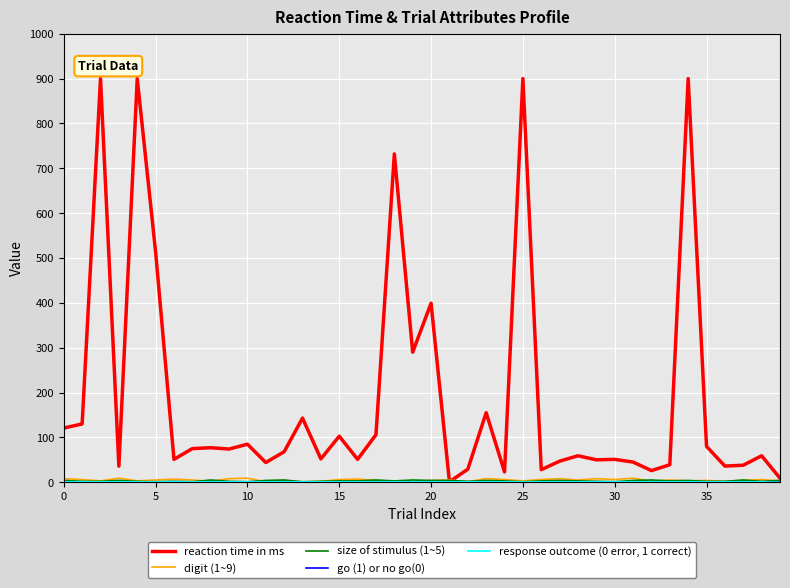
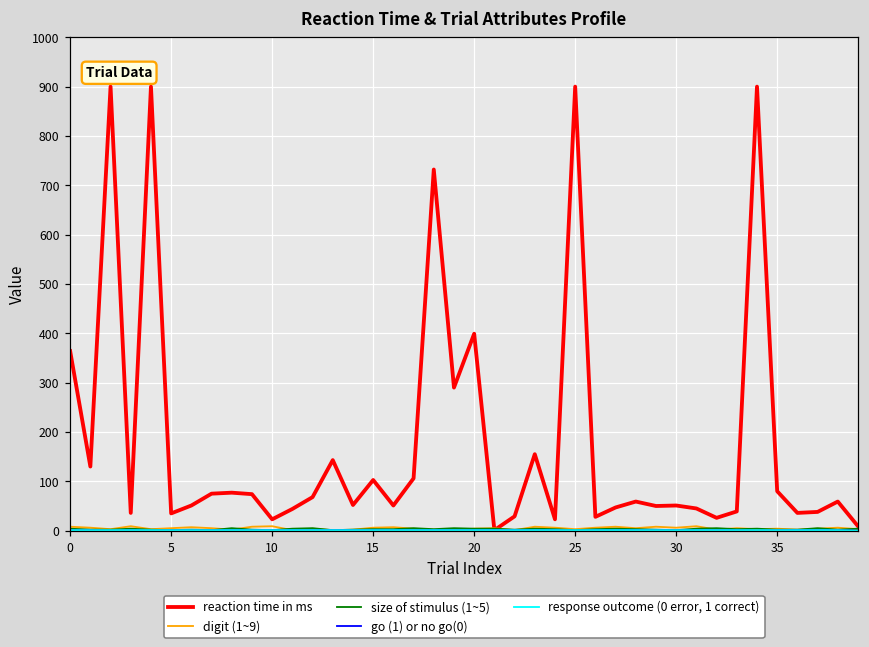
reaction time in ms, 0: 120 -> 360
reaction time in ms, 5: 510 -> 40
reaction time in ms, 10: 80 -> 20
